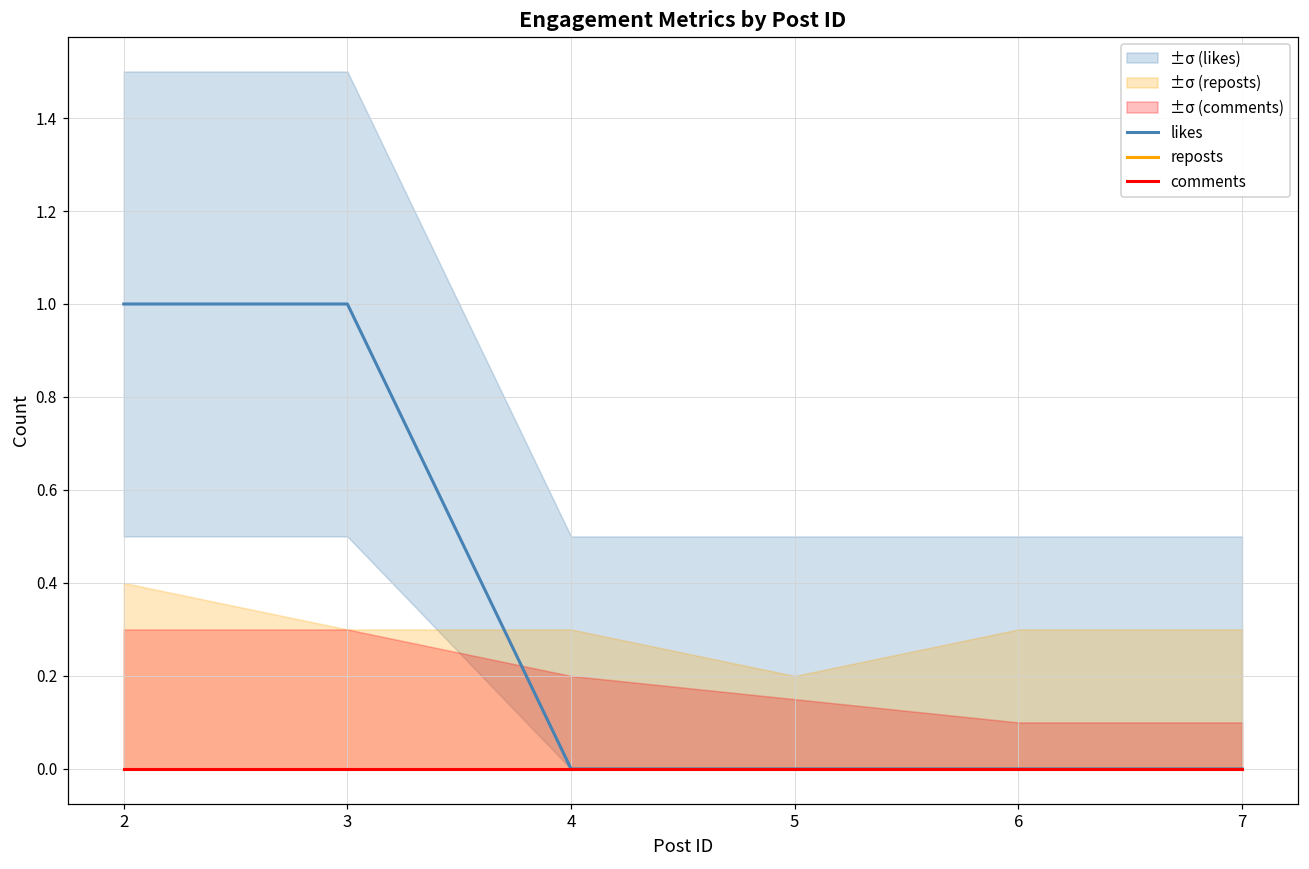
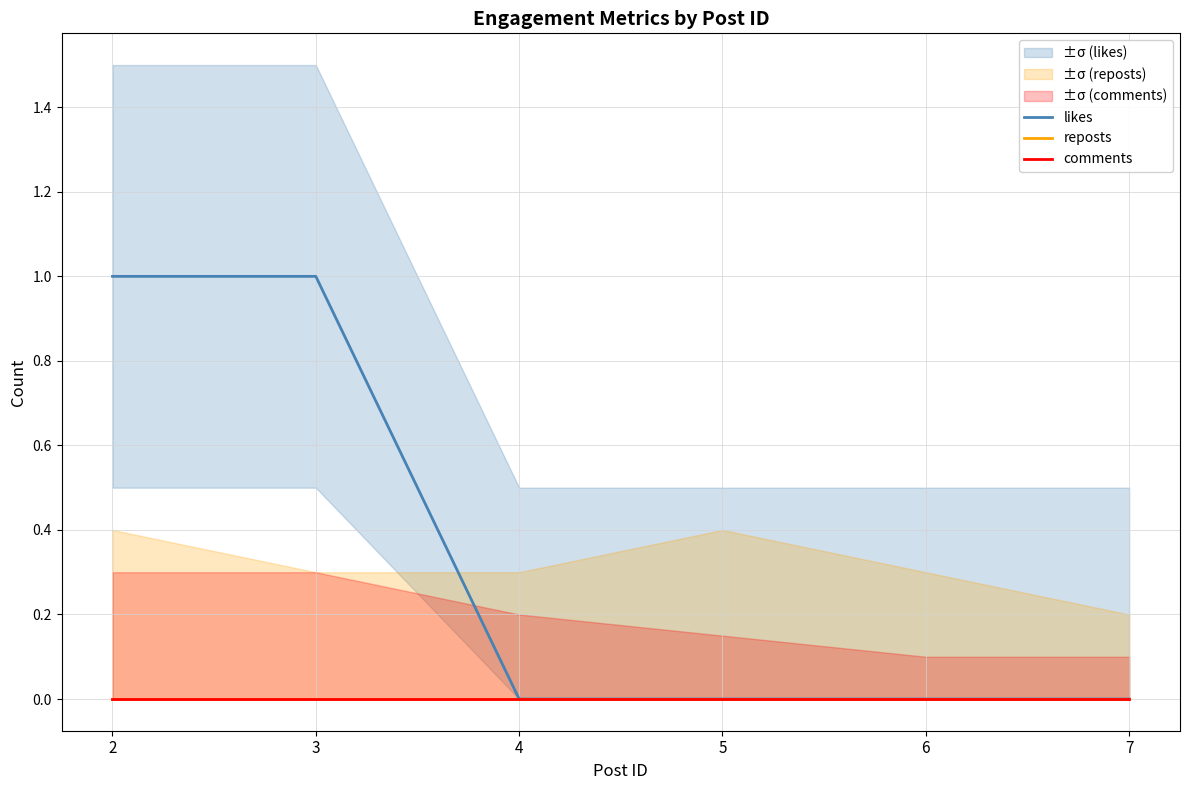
±σ (reposts), 5: 0.2 -> 0.4
±σ (reposts), 7: 0.3 -> 0.2
